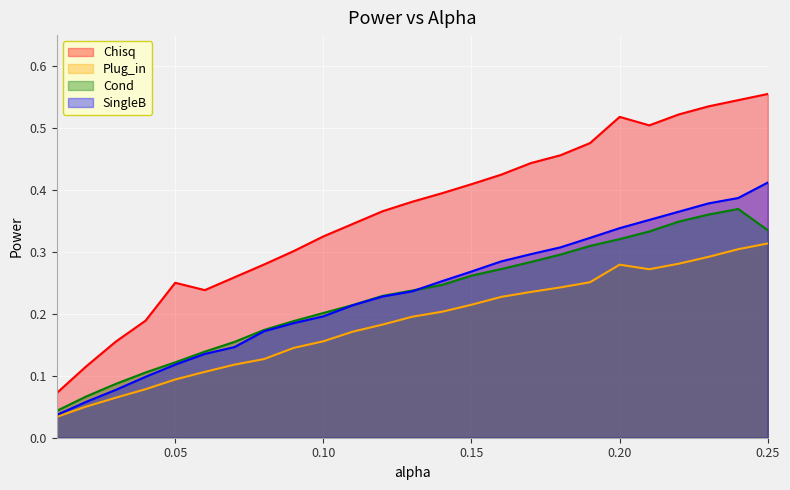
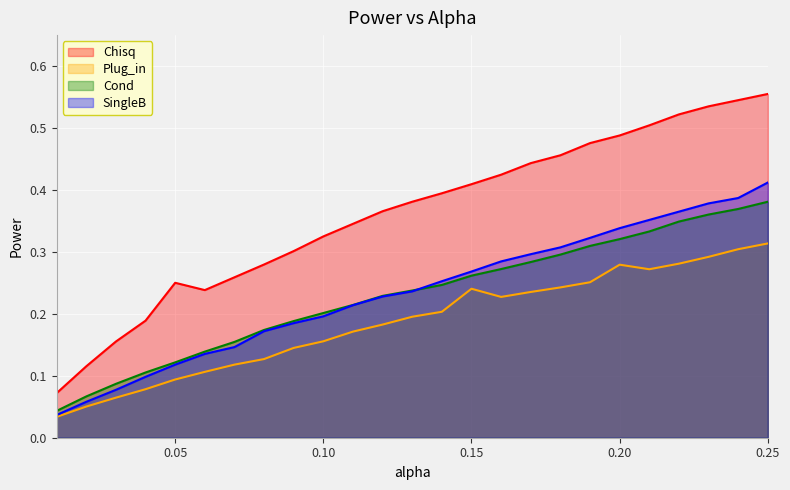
Plug_in, 0.15: 0.21 -> 0.24
Chisq, 0.20: 0.52 -> 0.49
Cond, 0.25: 0.34 -> 0.38
